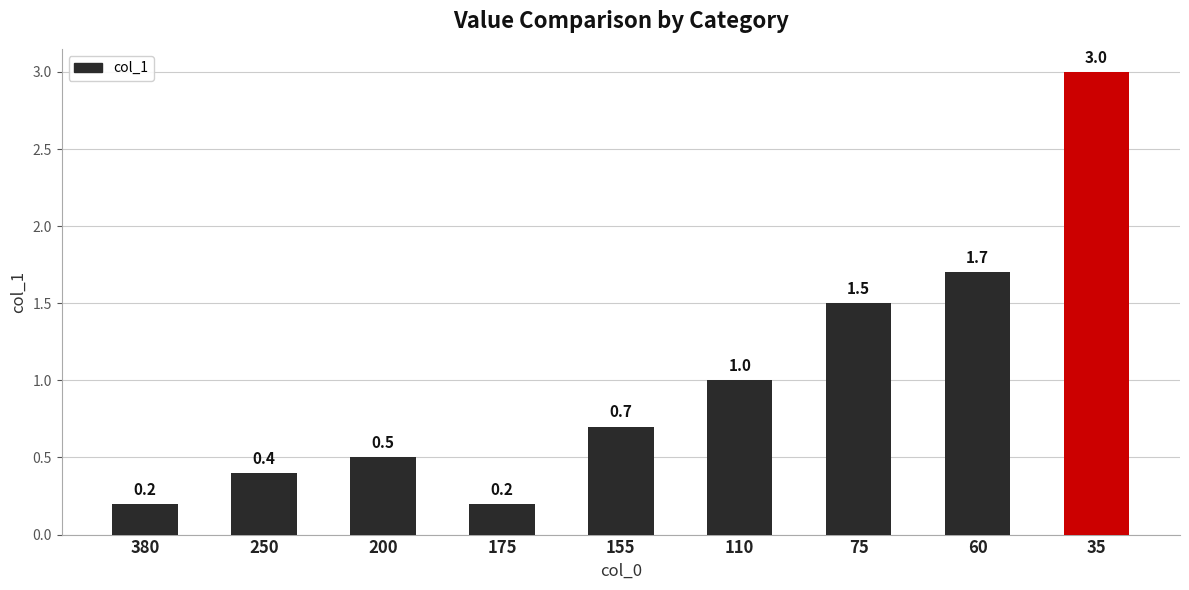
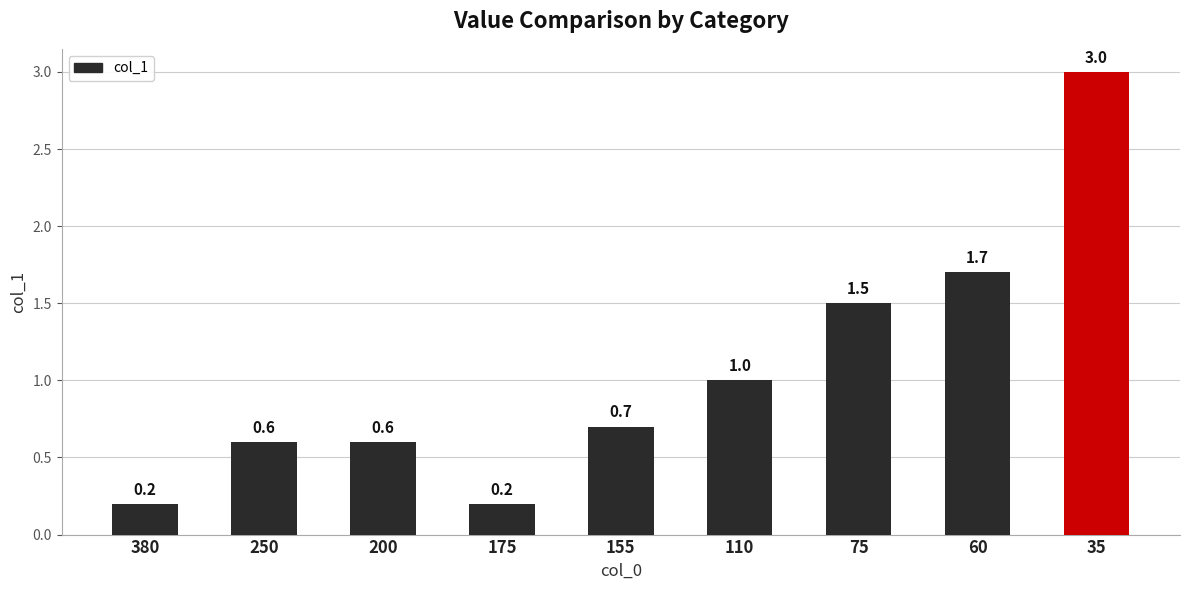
250: 0.4 -> 0.6
200: 0.5 -> 0.6
